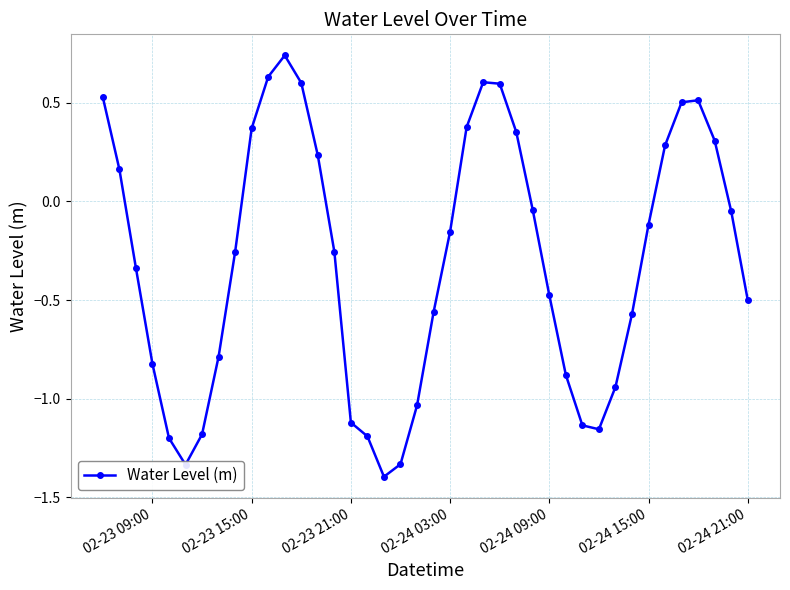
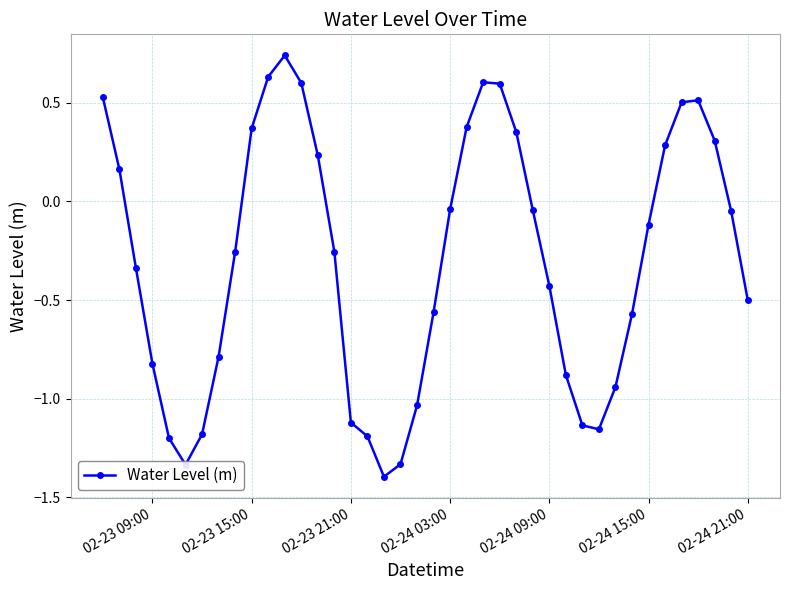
02-24 03:00: -0.15 -> -0.04
02-24 09:00: -0.48 -> -0.43
